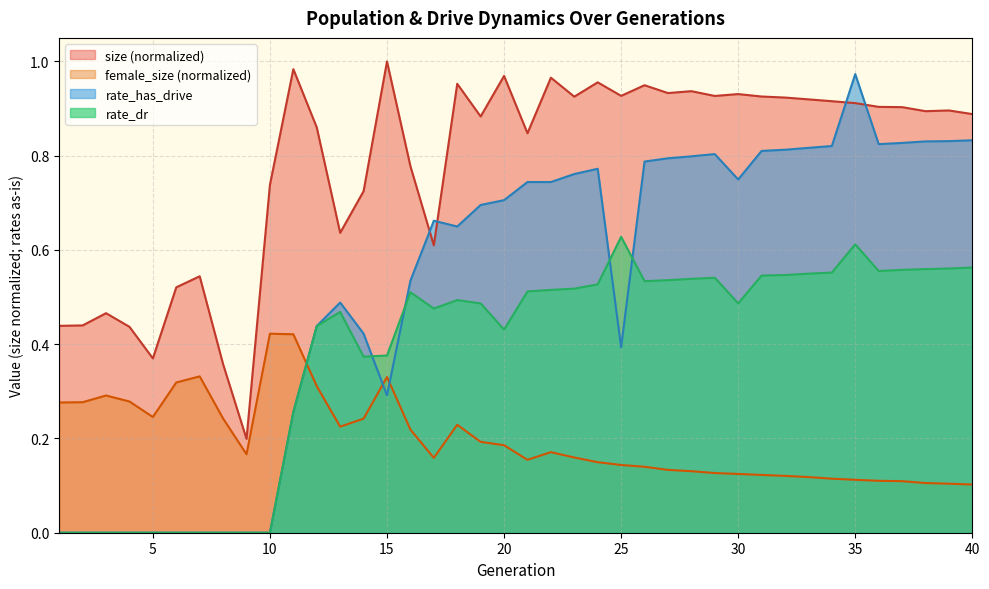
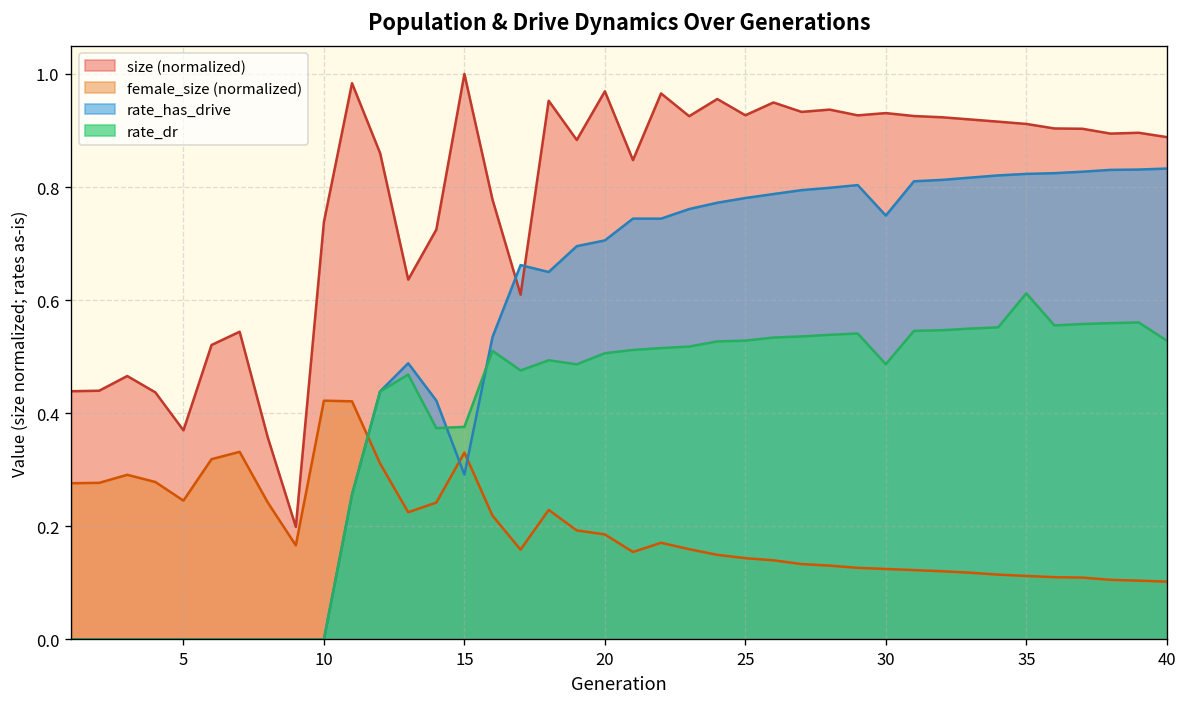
rate_dr, 20: 0.43 -> 0.51
rate_has_drive, 25: 0.39 -> 0.78
rate_dr, 25: 0.63 -> 0.53
rate_has_drive, 35: 0.97 -> 0.82
rate_dr, 40: 0.56 -> 0.53
